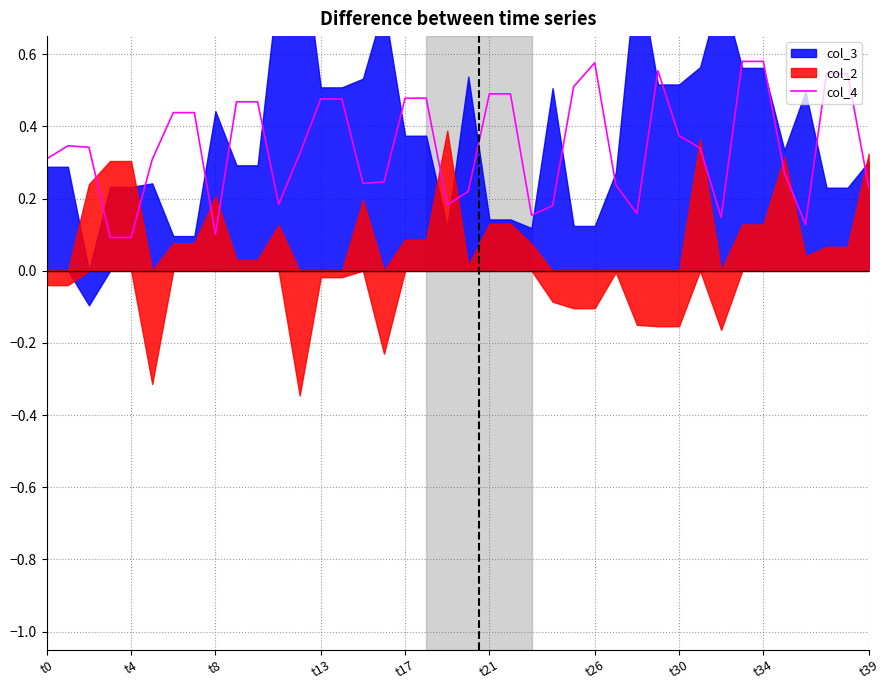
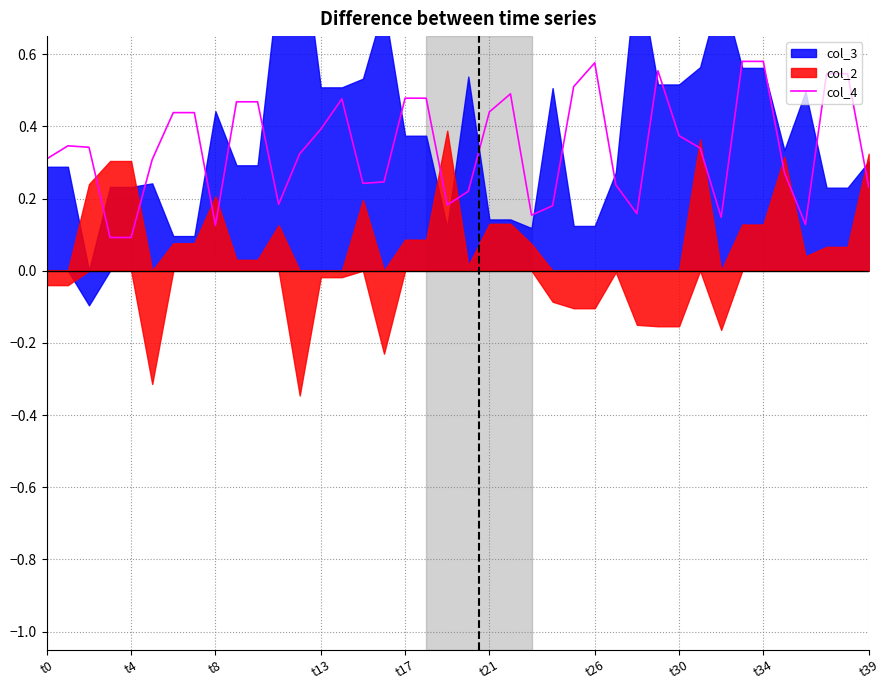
col_4, t8: 0.10 -> 0.13
col_4, t13: 0.48 -> 0.39
col_4, t21: 0.49 -> 0.44
